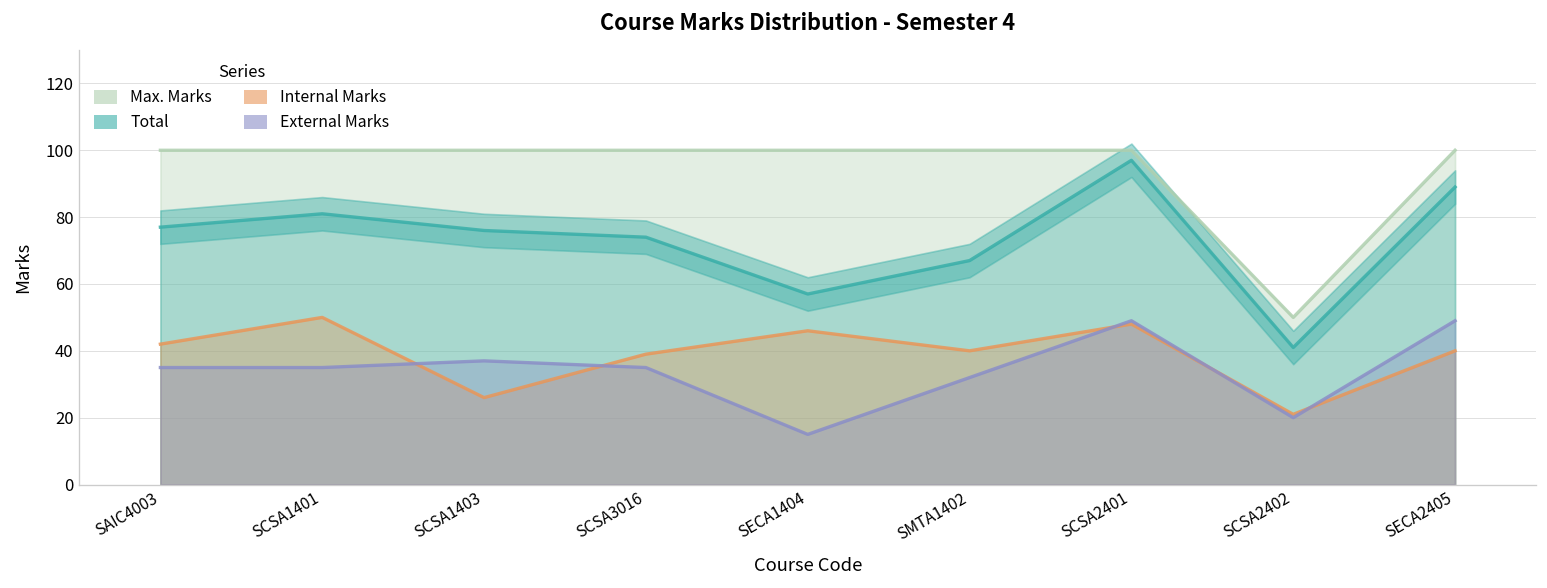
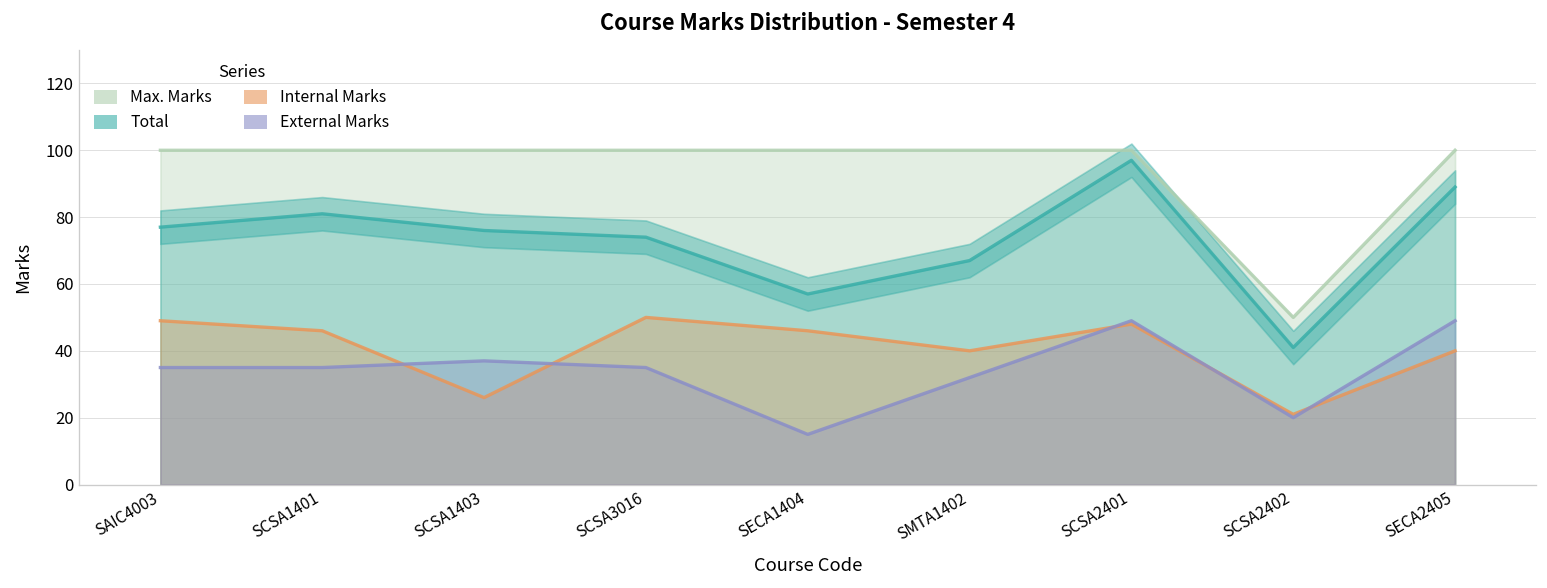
Internal Marks, SAIC4003: 42 -> 49
Internal Marks, SCSA1401: 50 -> 46
Internal Marks, SCSA3016: 39 -> 50
